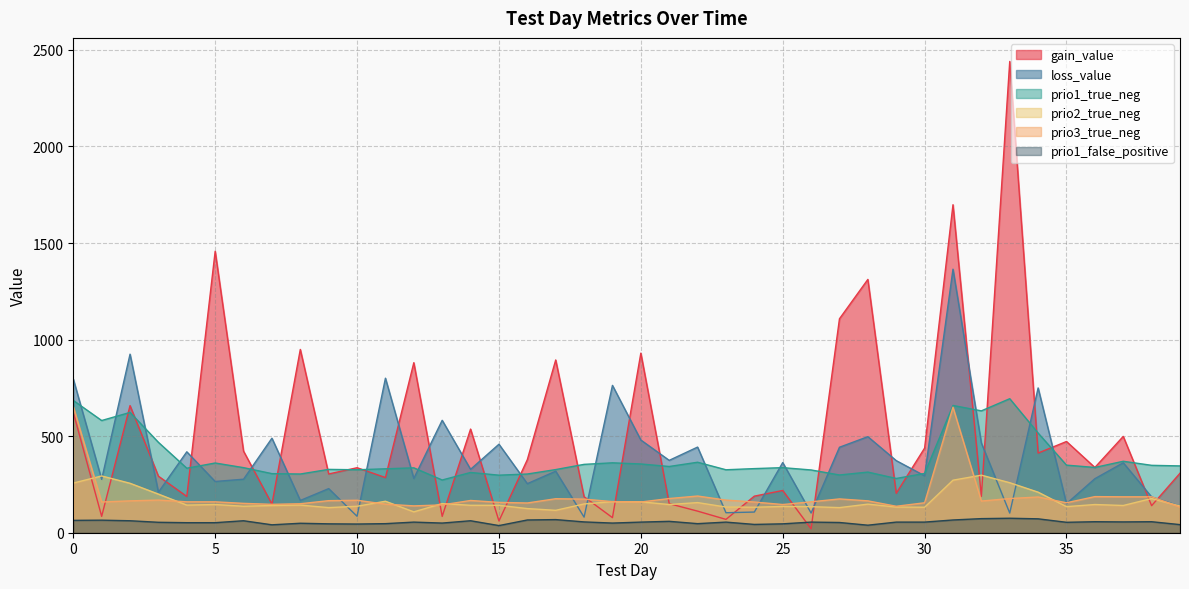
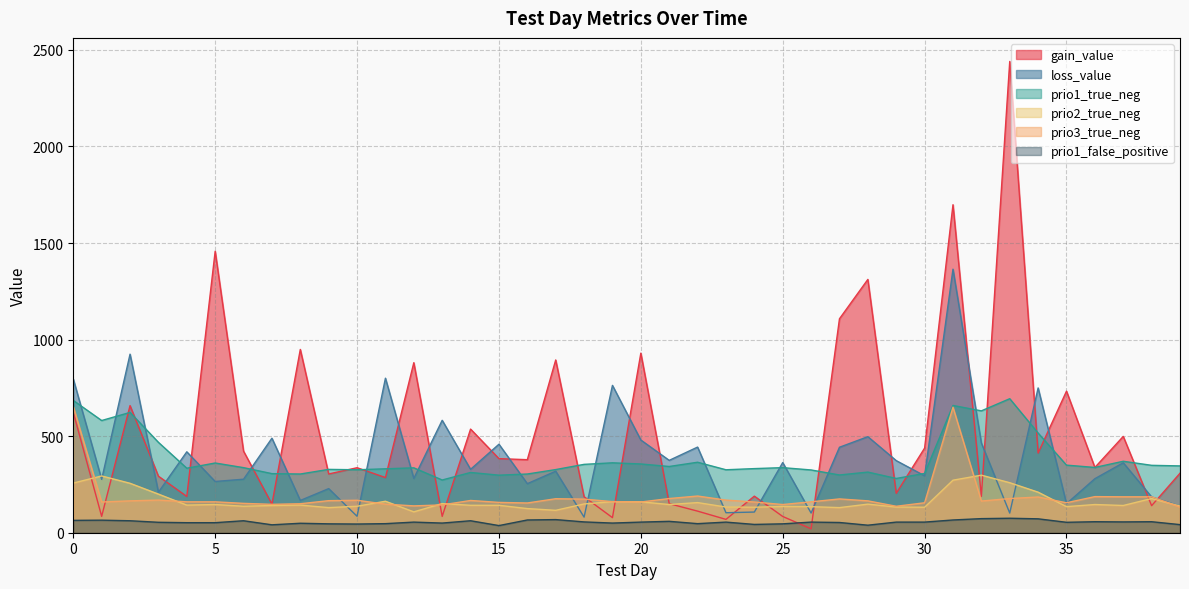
gain_value, 15: 60 -> 380
gain_value, 25: 220 -> 80
gain_value, 35: 470 -> 730
